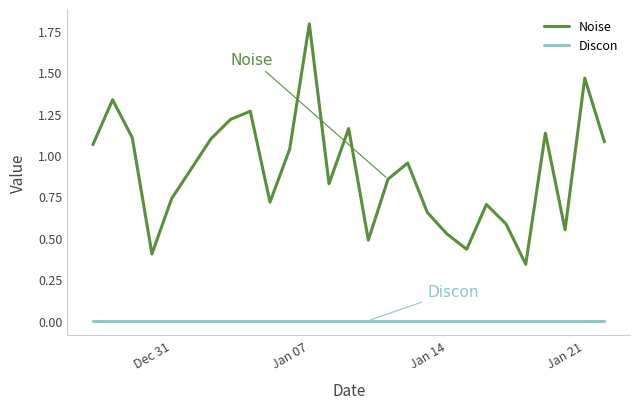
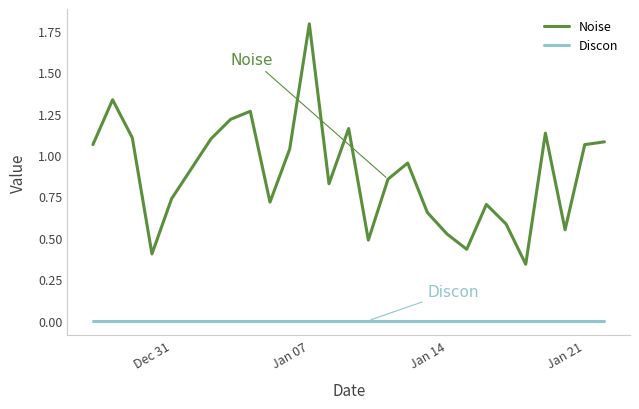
Noise, Jan 21: 1.46 -> 1.06
